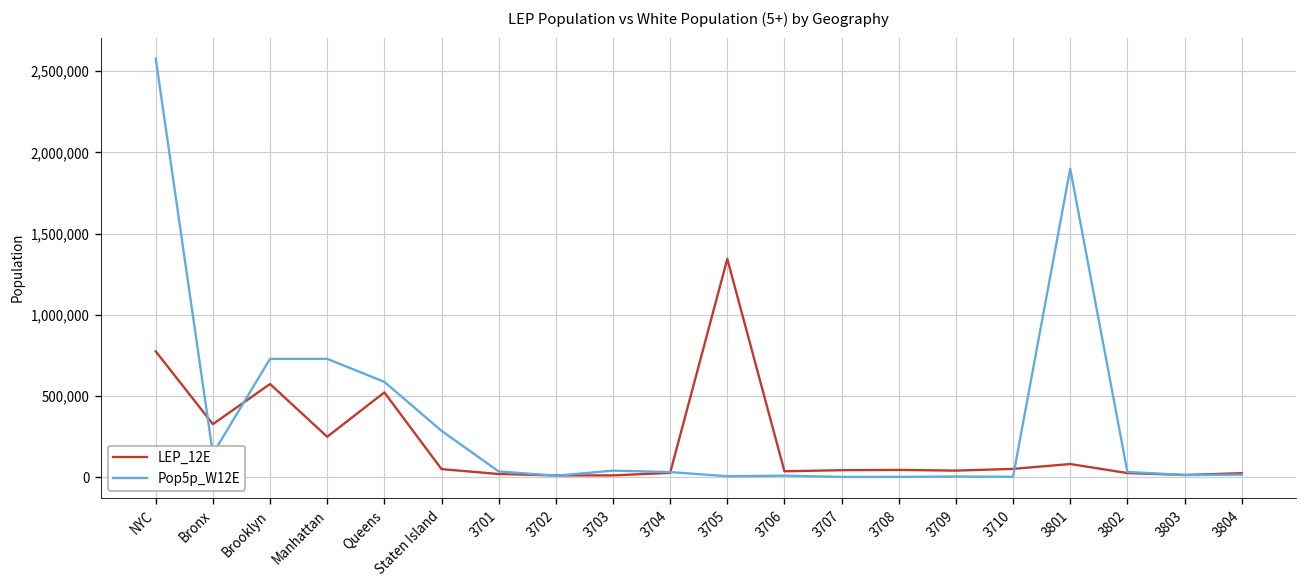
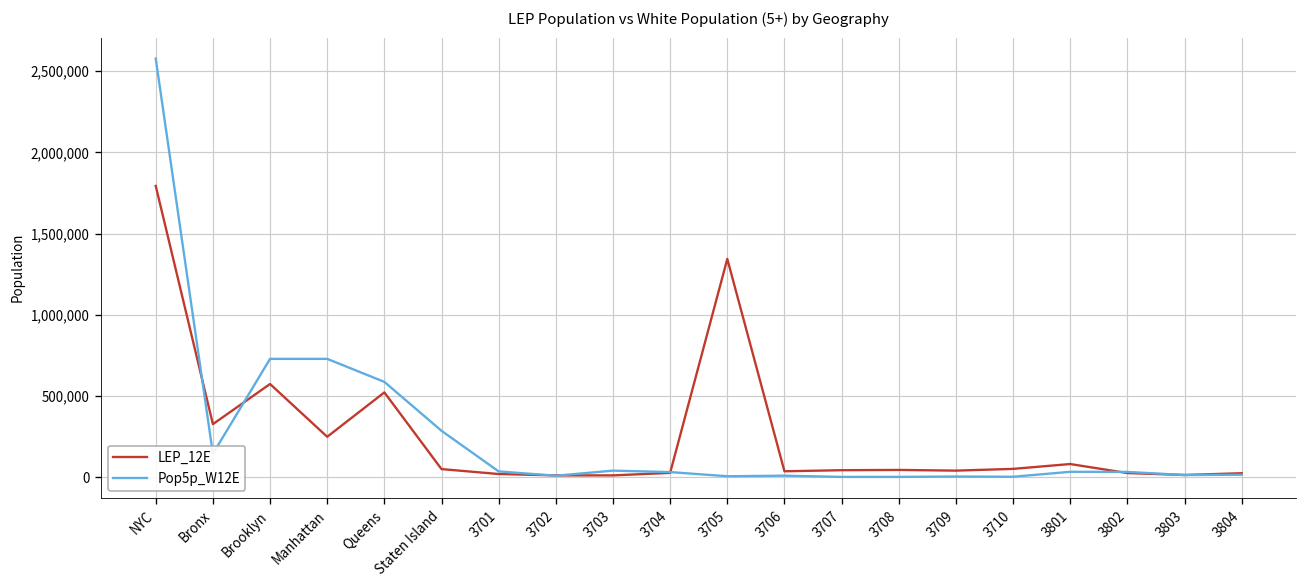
LEP_12E, NYC: 770,000 -> 1,790,000
Pop5p_W12E, 3801: 1,900,000 -> 30,000
